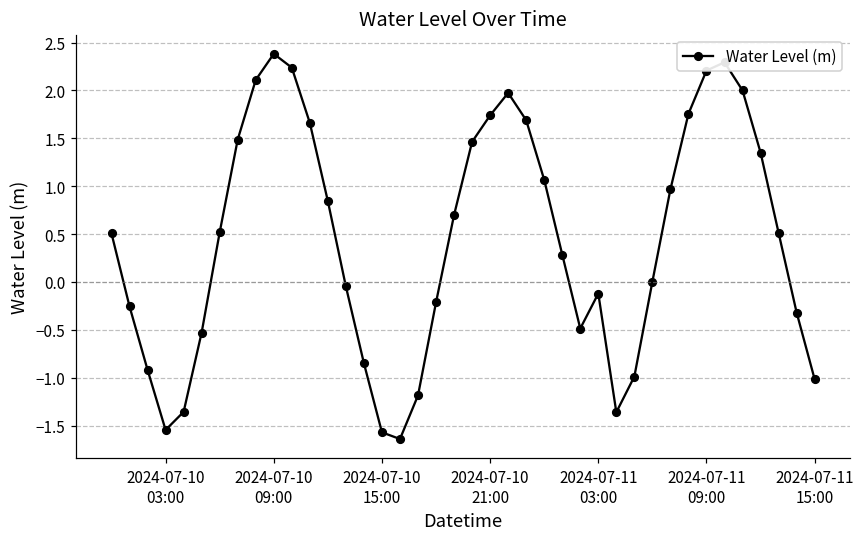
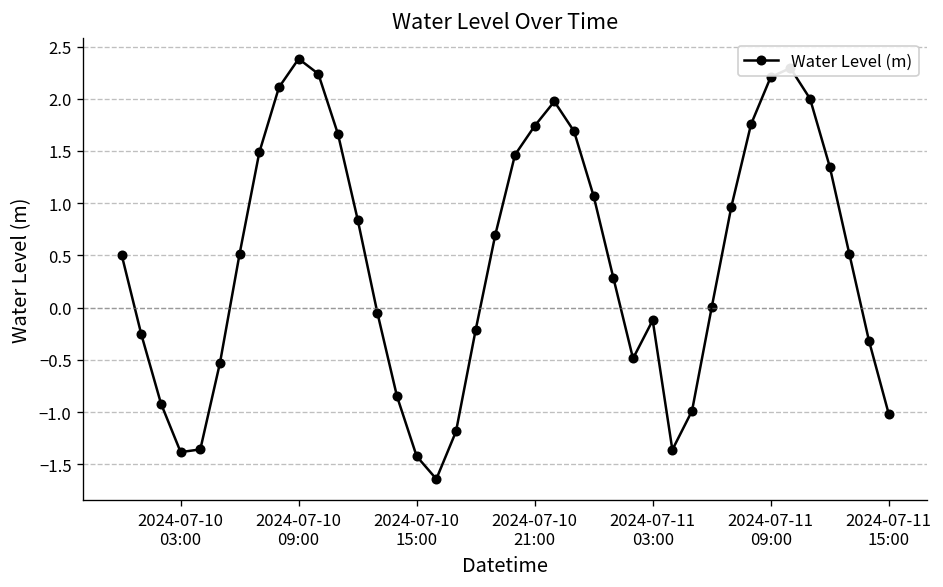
2024-07-10 03:00: -1.5 -> -1.4
2024-07-10 15:00: -1.6 -> -1.4
